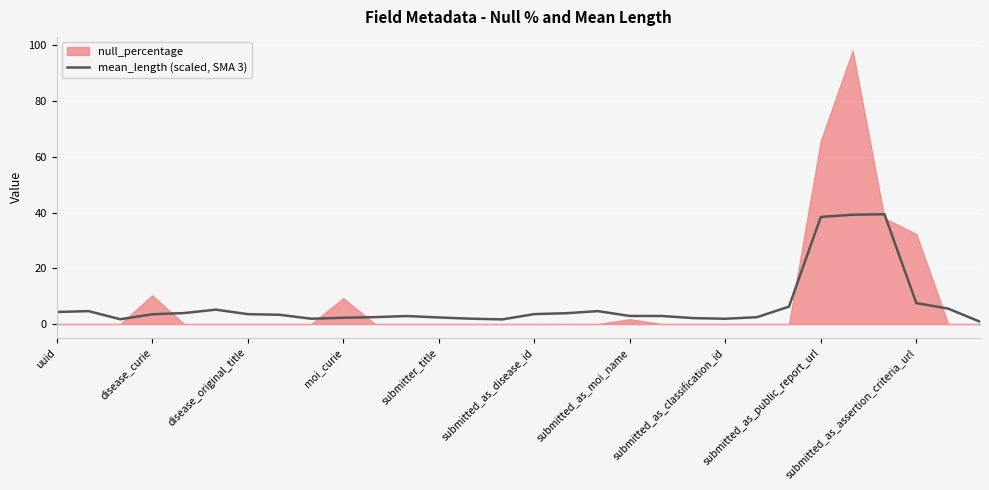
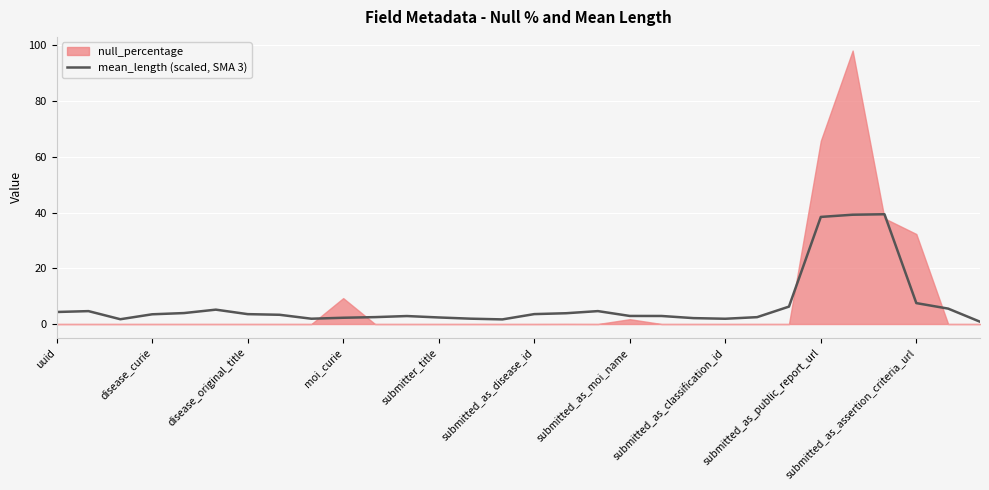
null_percentage, disease_curie: 10 -> 0
